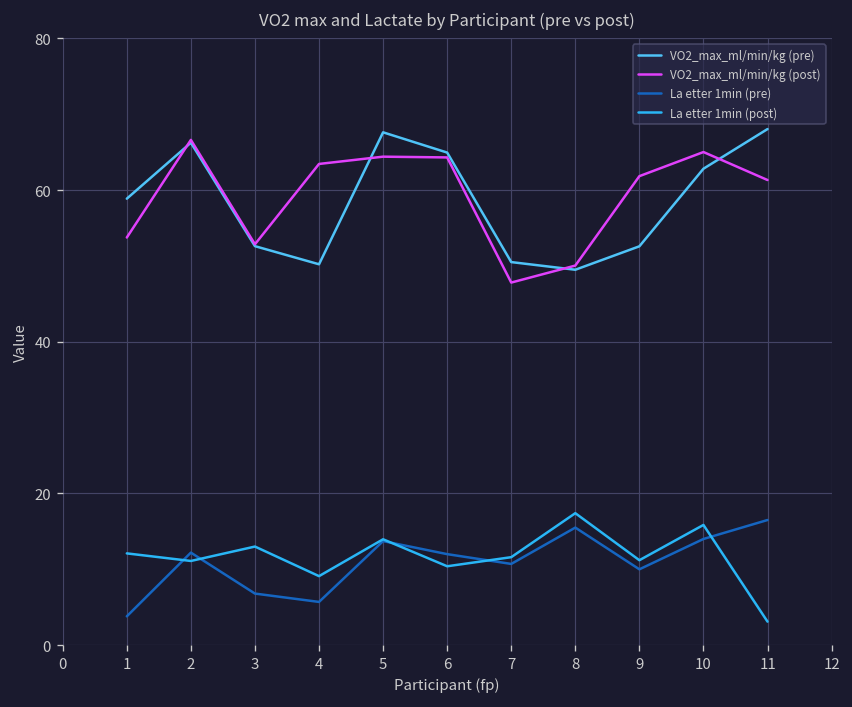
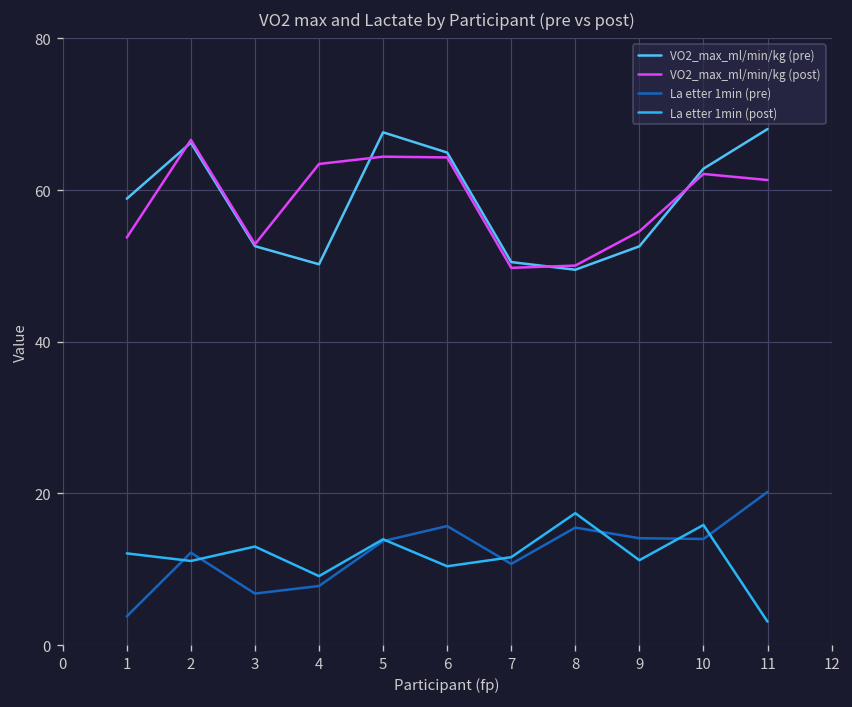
La etter 1min (pre), 4: 6 -> 8
La etter 1min (pre), 6: 12 -> 16
VO2_max_ml/min/kg (post), 7: 48 -> 50
VO2_max_ml/min/kg (post), 9: 62 -> 55
La etter 1min (pre), 9: 10 -> 14
VO2_max_ml/min/kg (post), 10: 65 -> 62
La etter 1min (pre), 11: 17 -> 20
